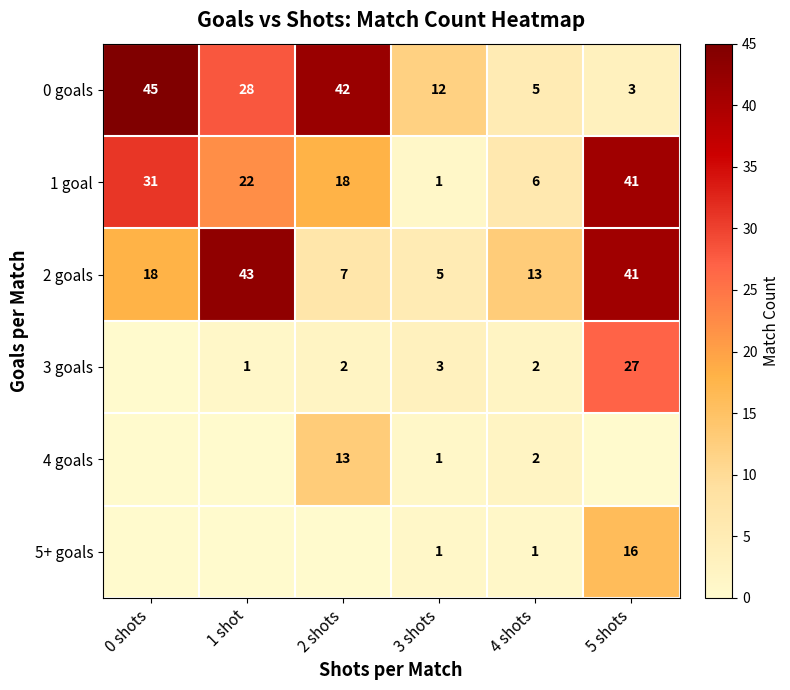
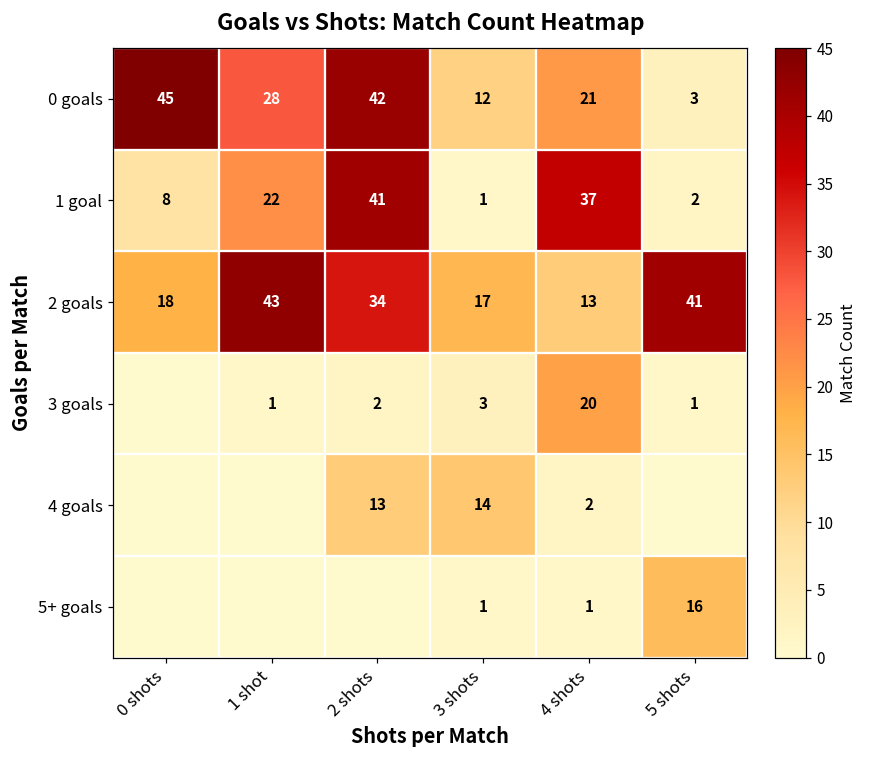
0 goals, 4 shots: 5 -> 21
1 goal, 0 shots: 31 -> 8
1 goal, 2 shots: 18 -> 41
1 goal, 4 shots: 6 -> 37
1 goal, 5 shots: 41 -> 2
2 goals, 2 shots: 7 -> 34
2 goals, 3 shots: 5 -> 17
3 goals, 4 shots: 2 -> 20
3 goals, 5 shots: 27 -> 1
4 goals, 3 shots: 1 -> 14
